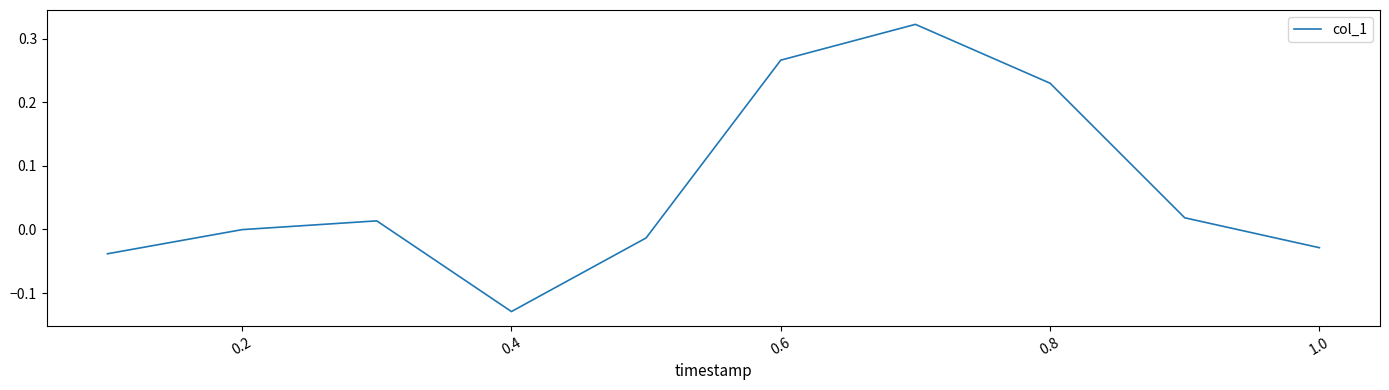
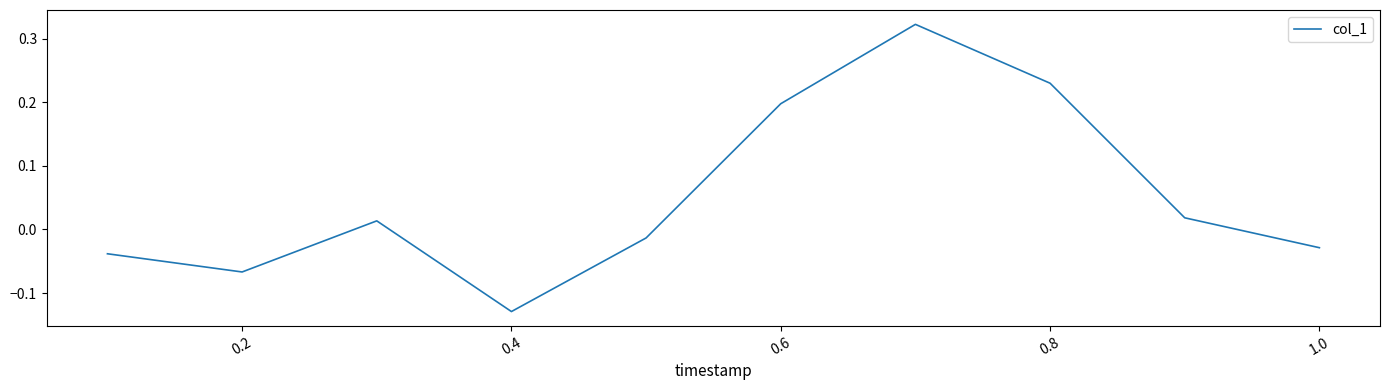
0.2: 0.00 -> -0.07
0.6: 0.27 -> 0.20
